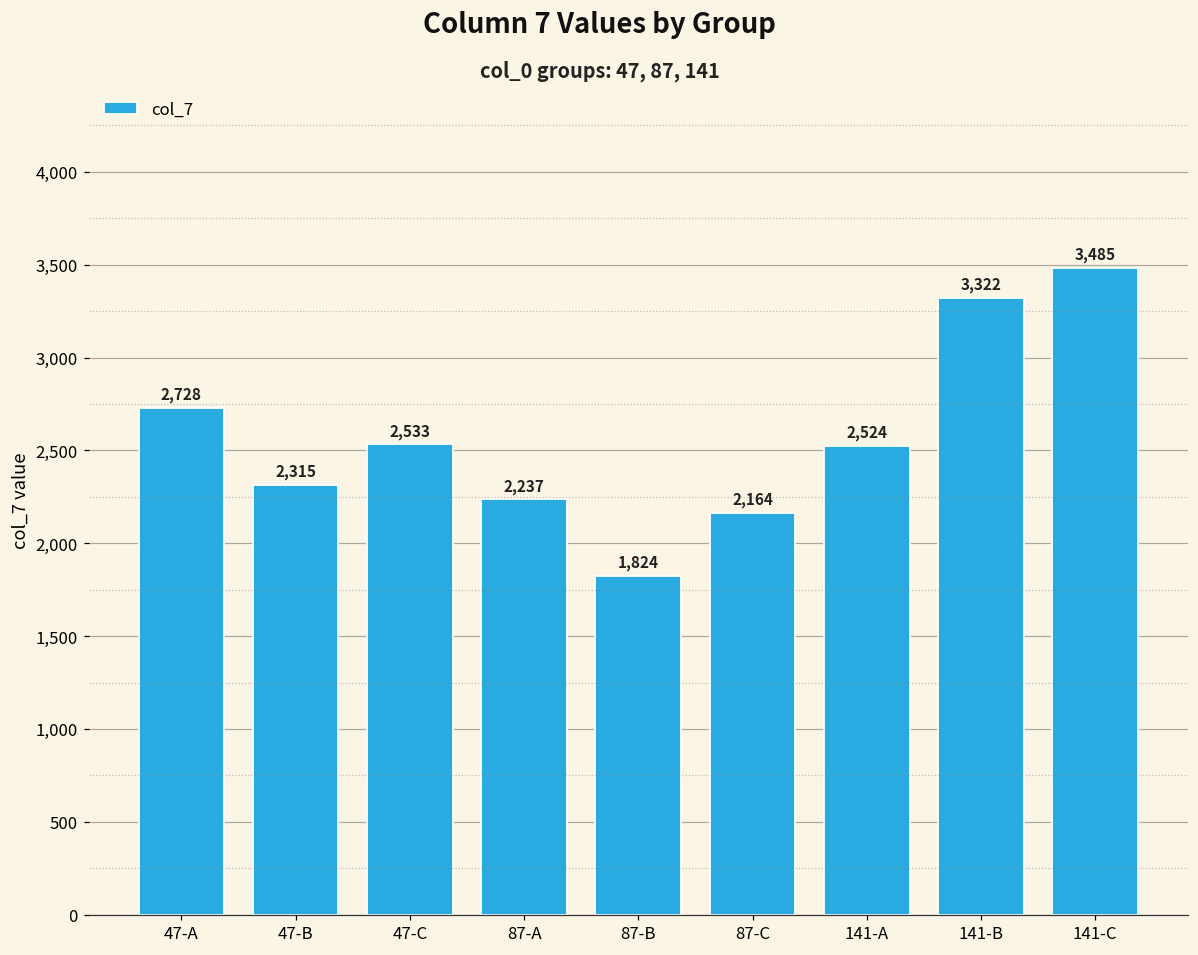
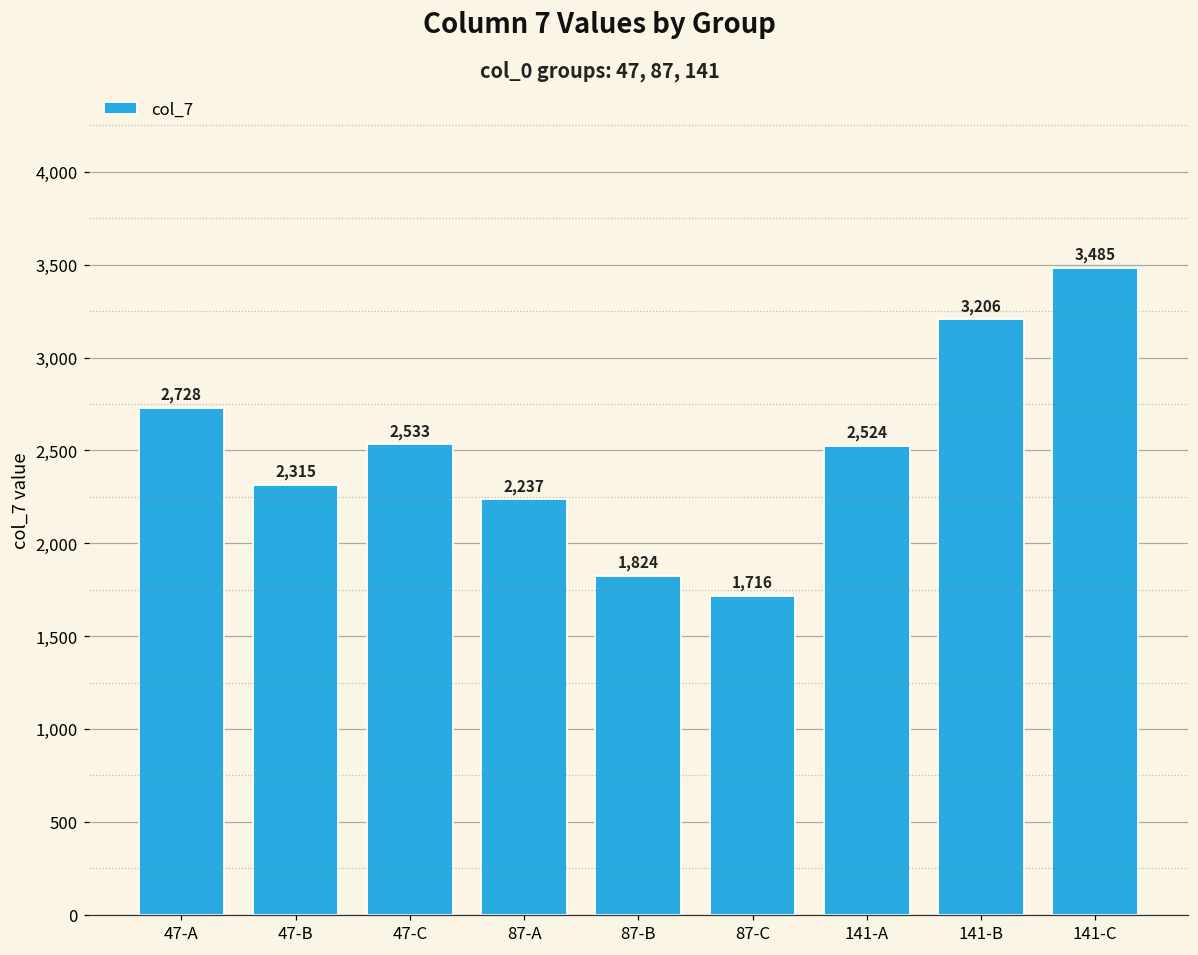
87-C: 2,164 -> 1,716
141-B: 3,322 -> 3,206
